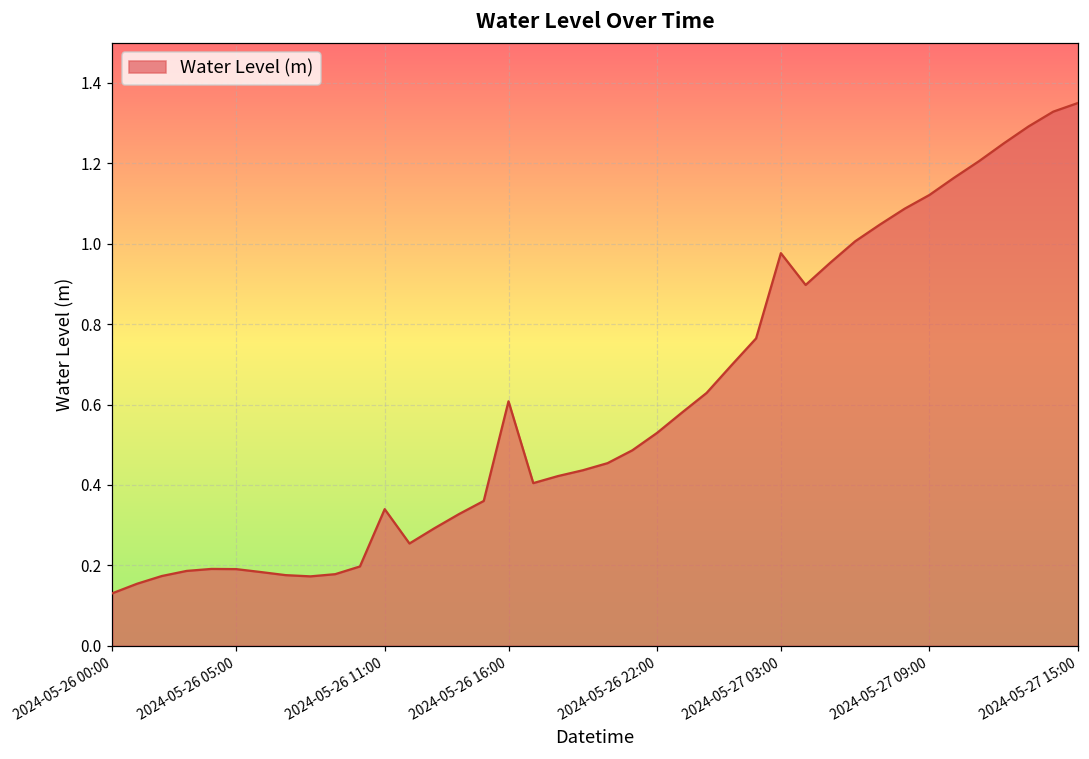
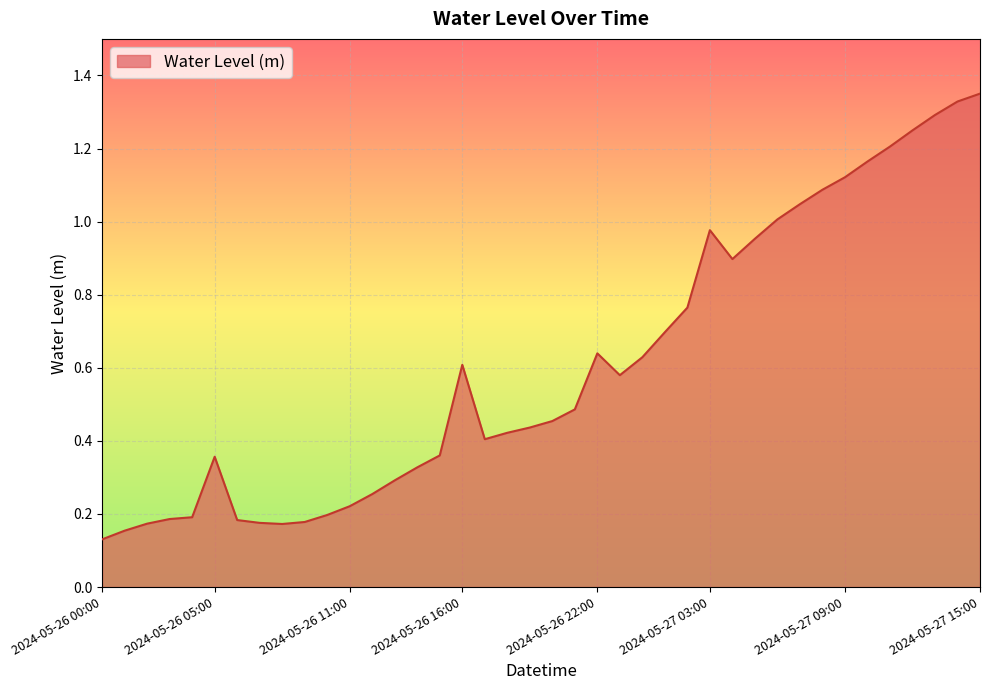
2024-05-26 05:00: 0.19 -> 0.36
2024-05-26 11:00: 0.34 -> 0.22
2024-05-26 22:00: 0.53 -> 0.64
